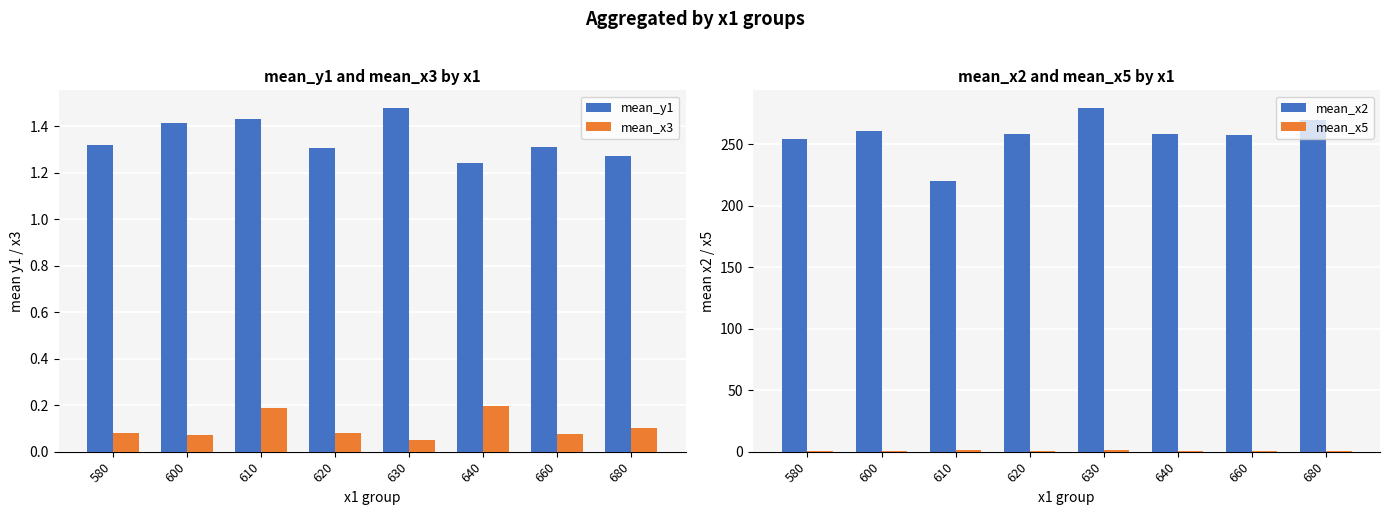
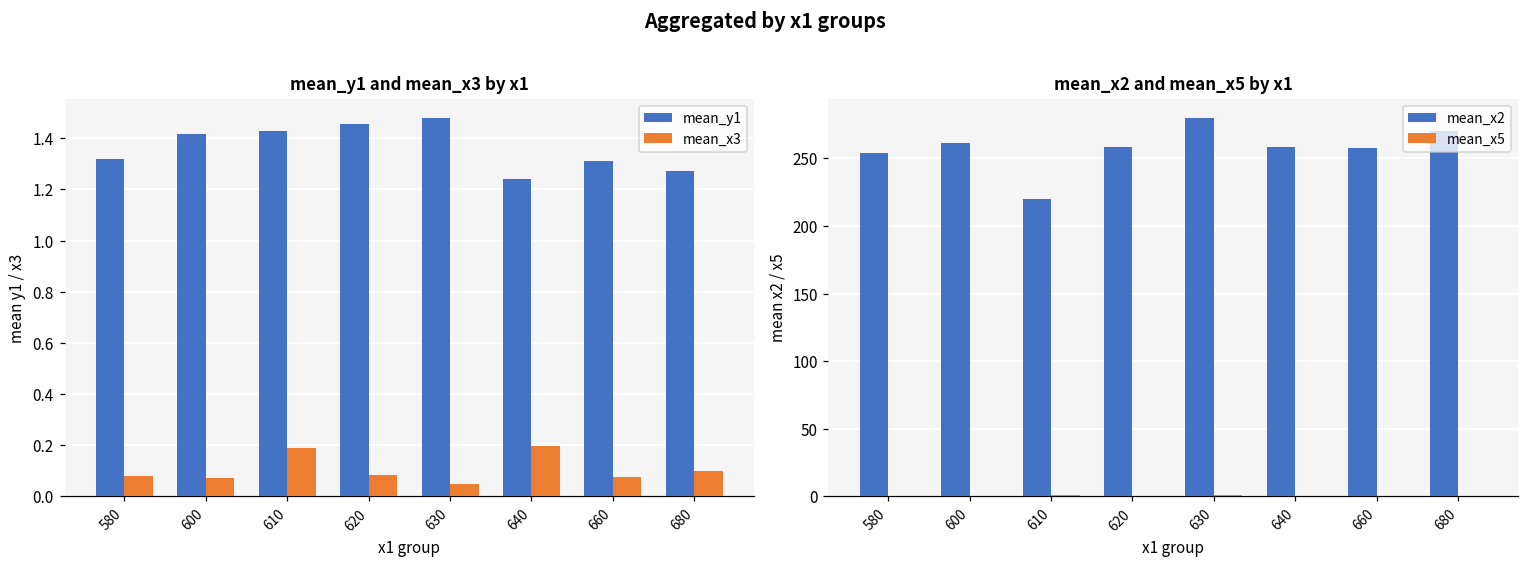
mean_y1 and mean_x3 by x1, mean_y1, 620: 1.31 -> 1.46
